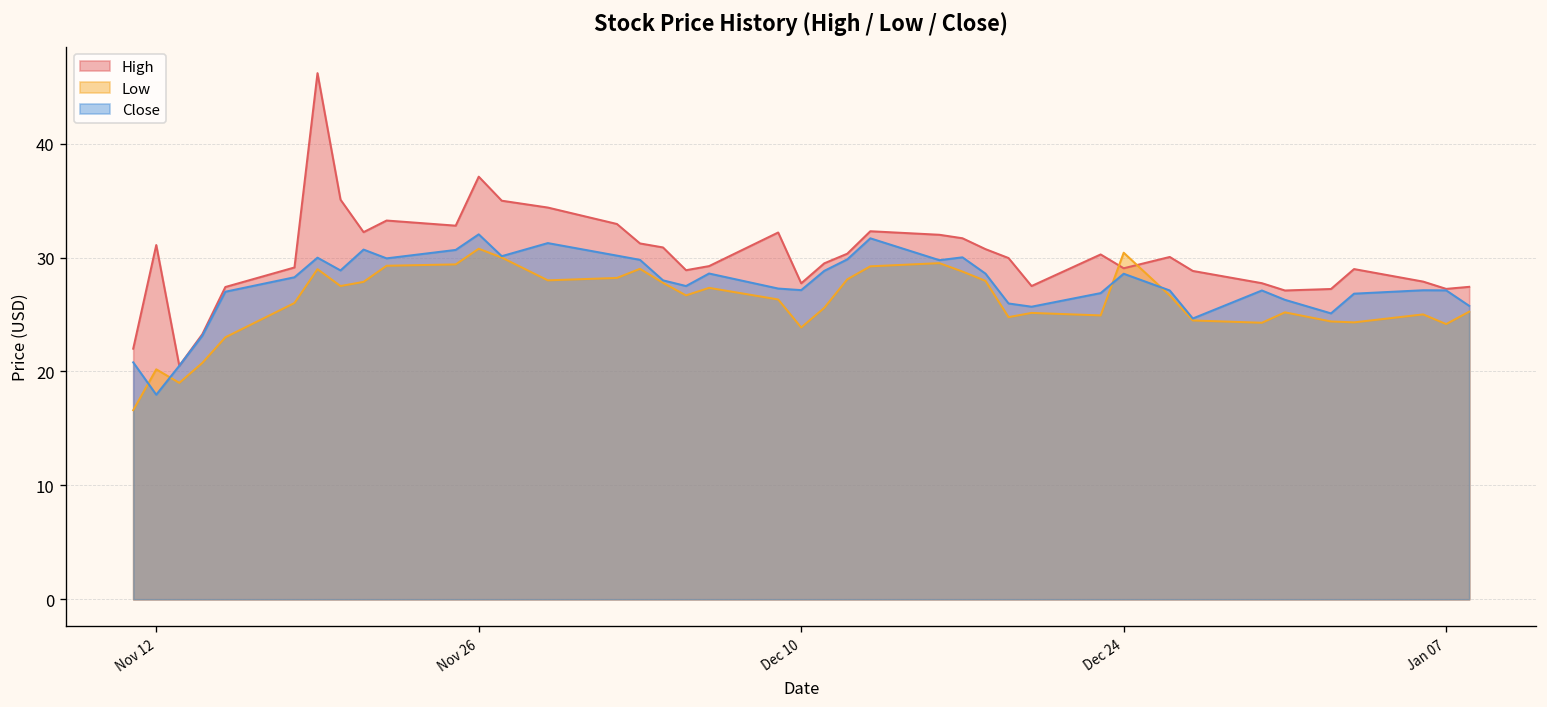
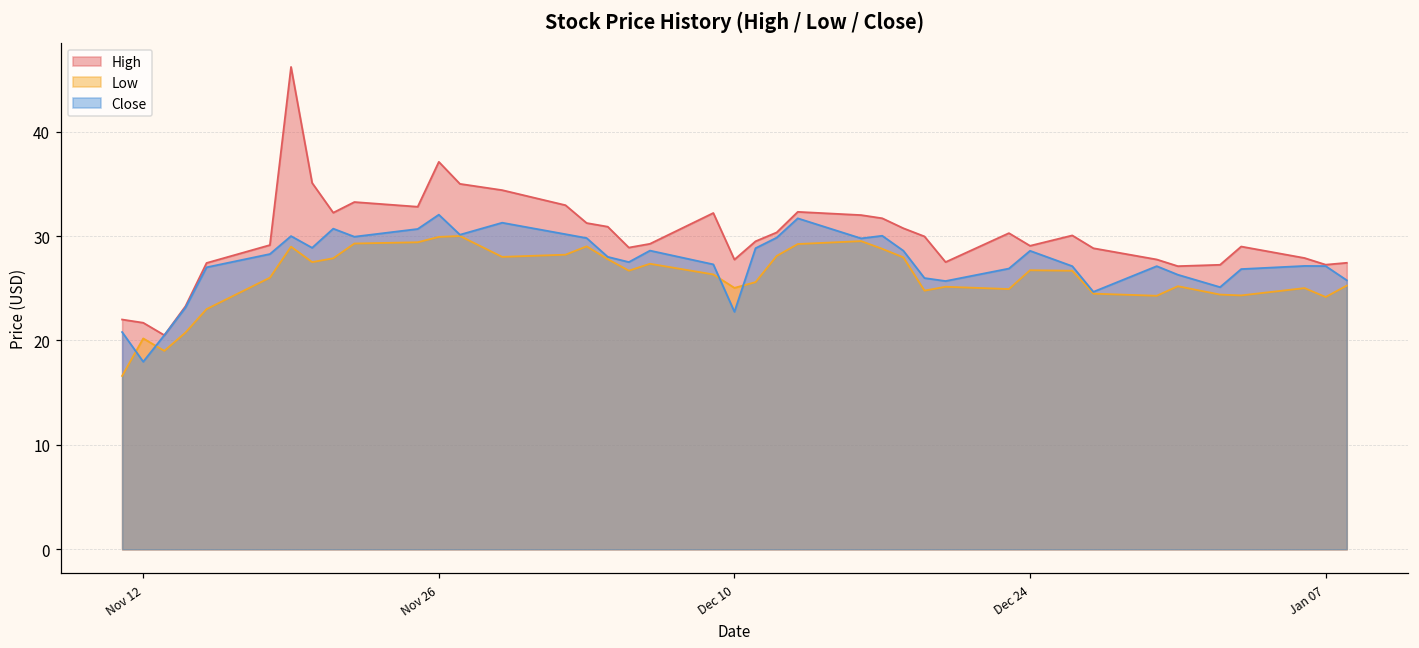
High, Nov 12: 31 -> 22
Low, Nov 26: 31 -> 30
Low, Dec 10: 24 -> 25
Close, Dec 10: 27 -> 23
Low, Dec 24: 30 -> 27
